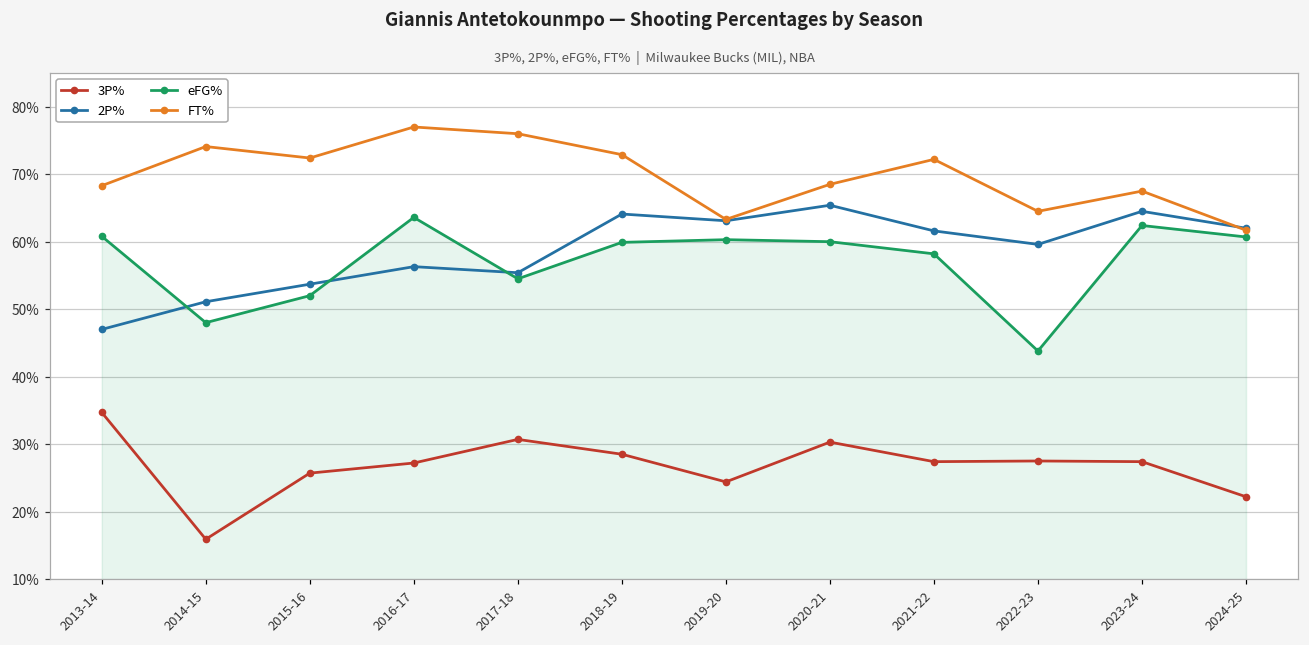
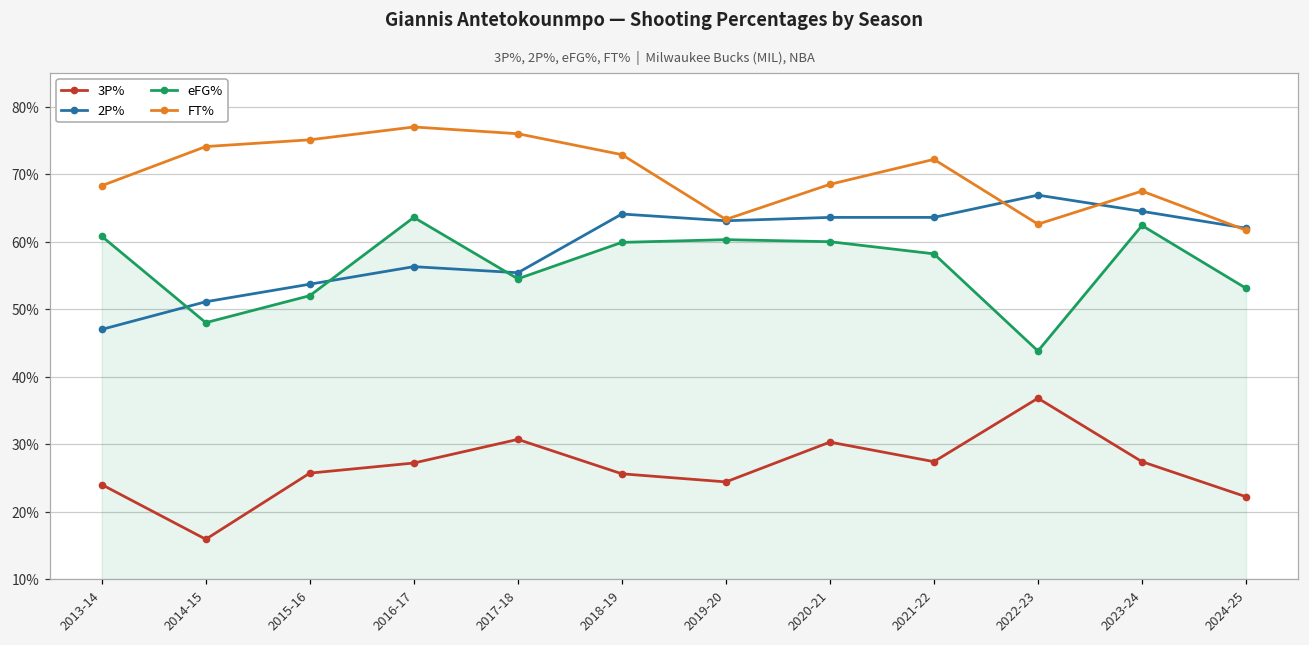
3P%, 2013-14: 35% -> 24%
FT%, 2015-16: 72% -> 75%
3P%, 2018-19: 28% -> 26%
2P%, 2020-21: 65% -> 64%
2P%, 2021-22: 62% -> 64%
3P%, 2022-23: 28% -> 37%
2P%, 2022-23: 60% -> 67%
FT%, 2022-23: 65% -> 63%
eFG%, 2024-25: 61% -> 53%
